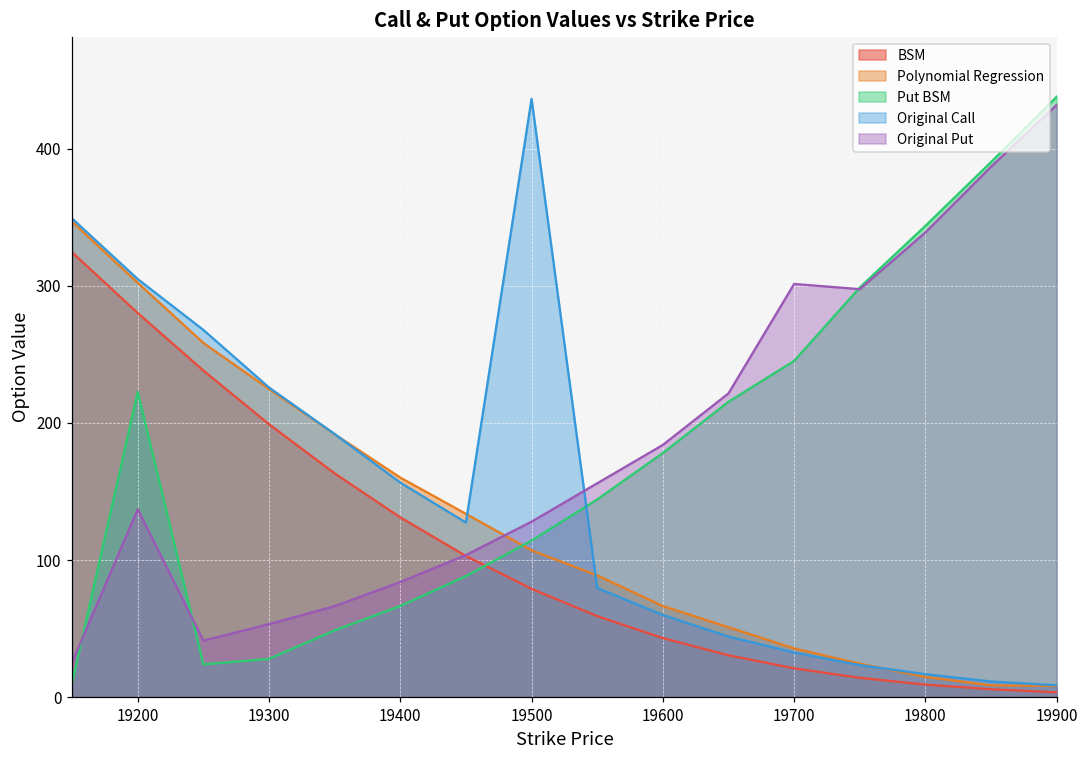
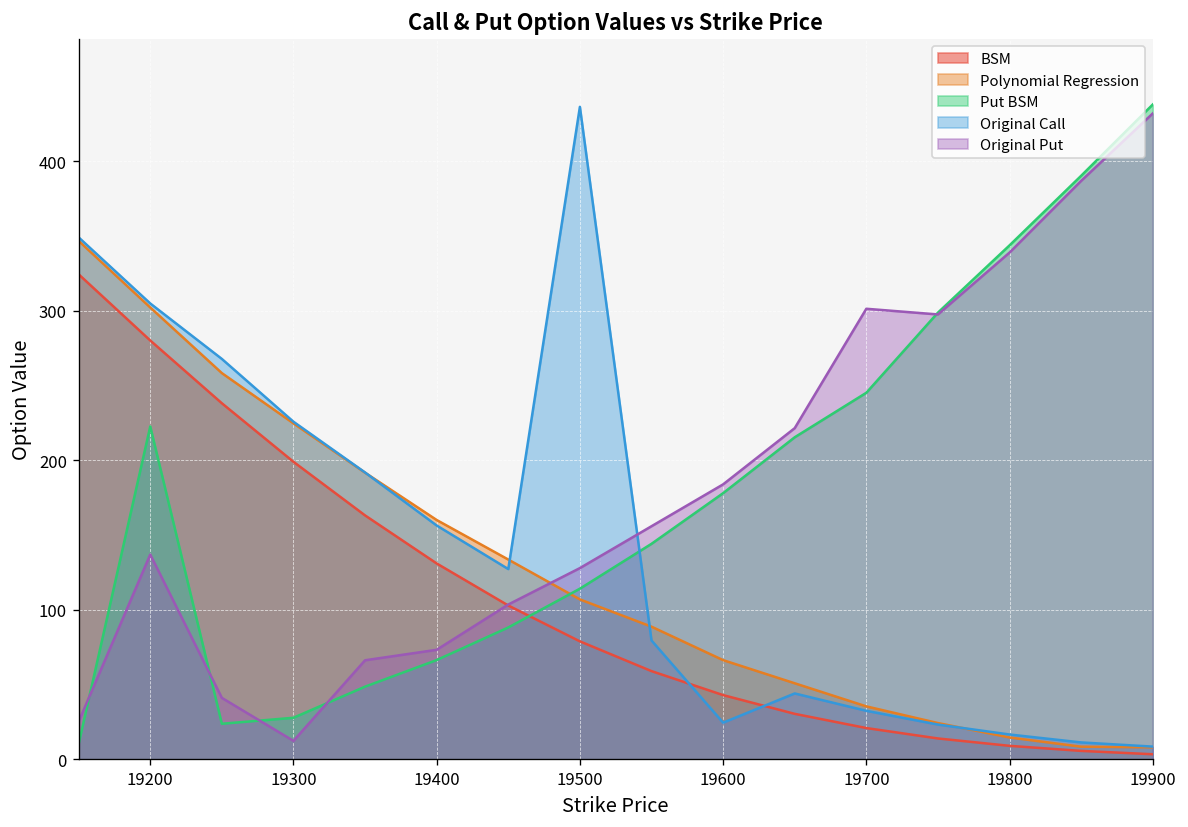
Original Put, 19300: 53 -> 12
Original Put, 19400: 84 -> 73
Original Call, 19600: 60 -> 25
